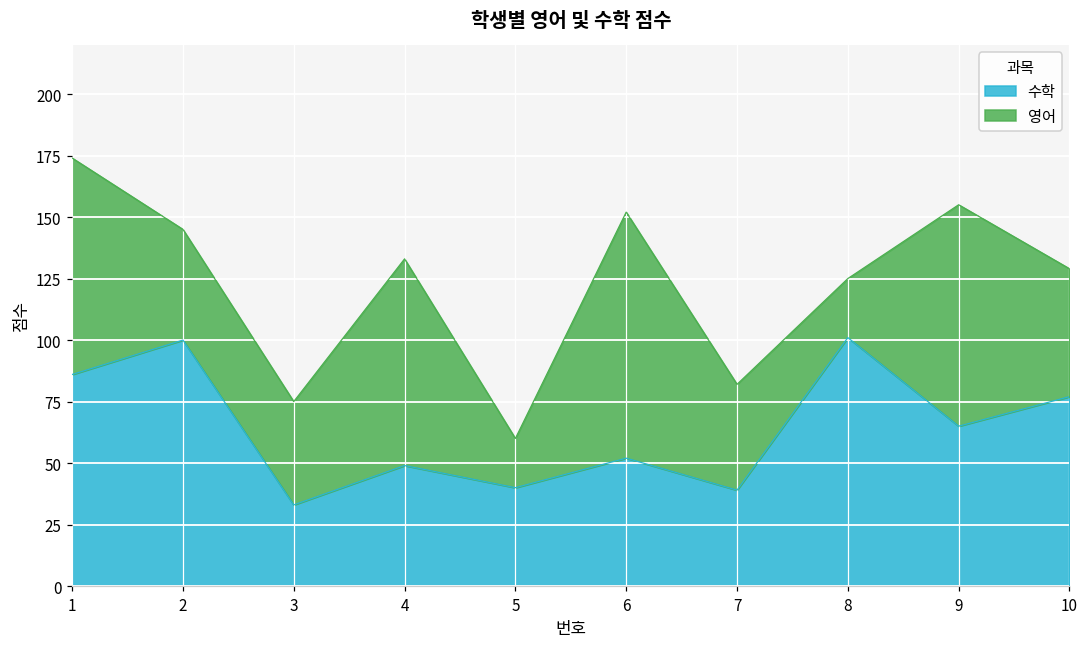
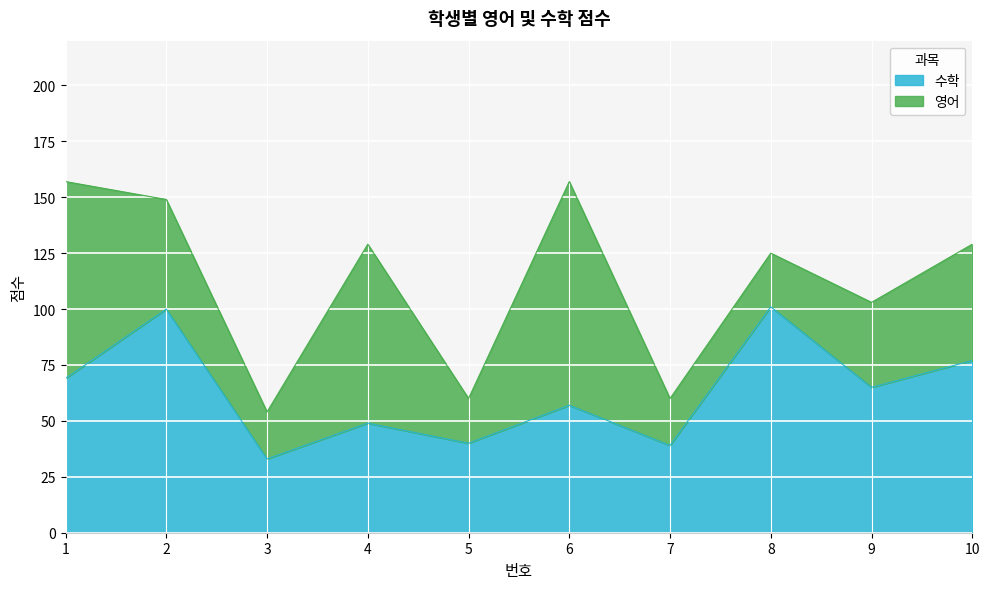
수학, 1: 86 -> 69
영어, 2: 45 -> 49
영어, 3: 42 -> 21
영어, 4: 84 -> 80
수학, 6: 52 -> 57
영어, 7: 43 -> 21
영어, 9: 90 -> 38
